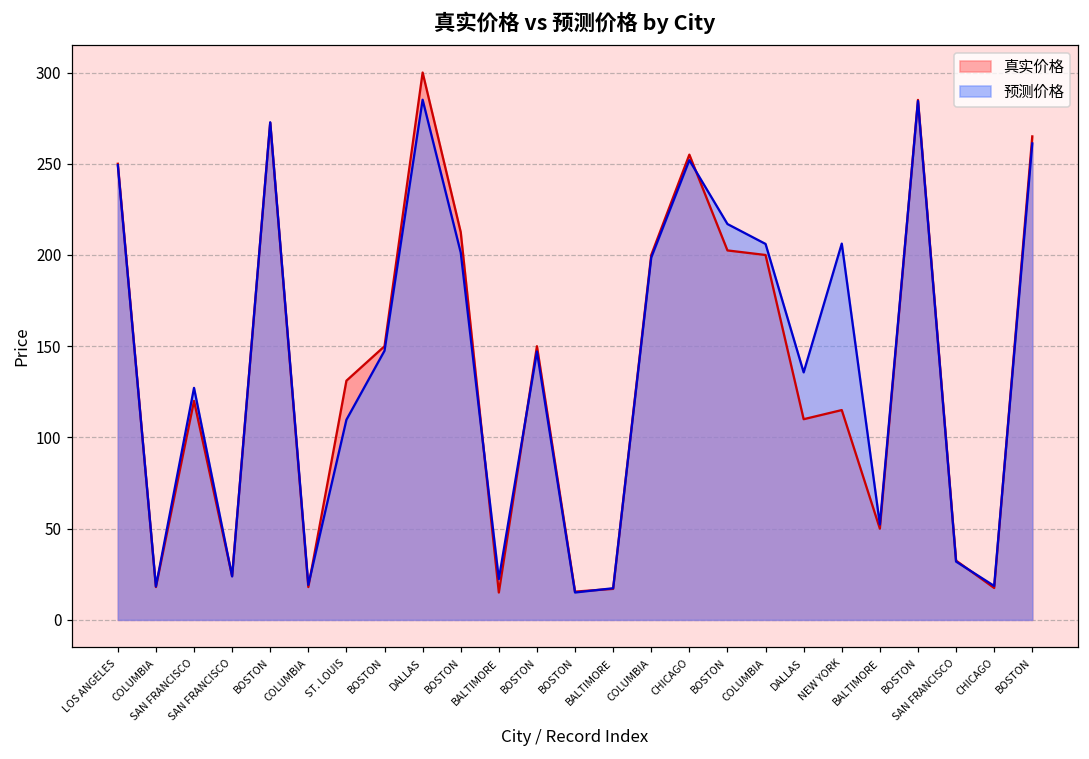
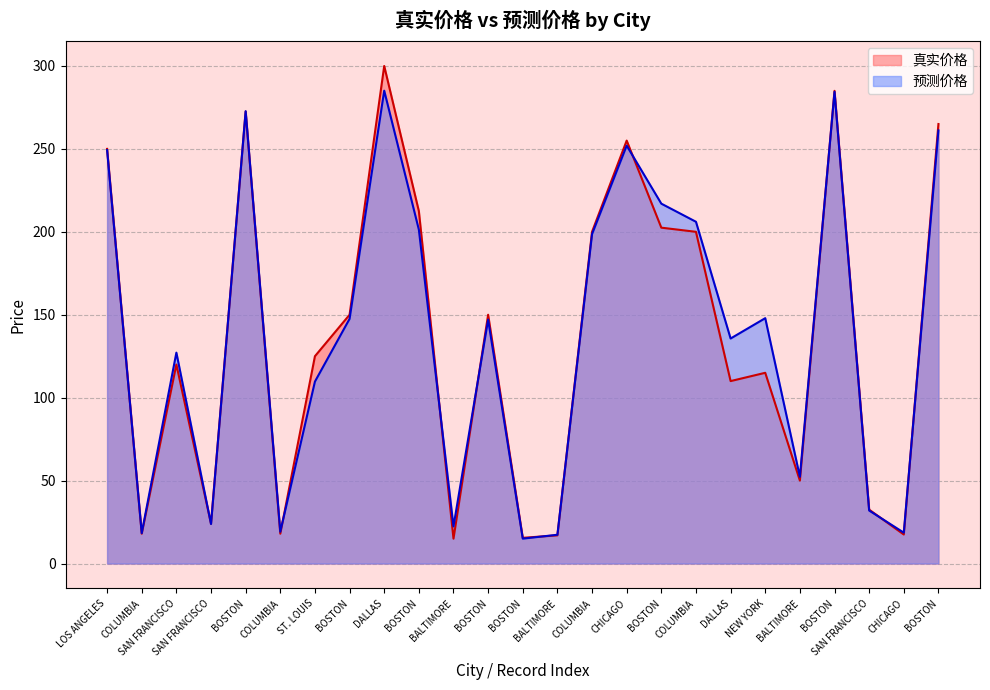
真实价格, ST. LOUIS: 131 -> 125
预测价格, NEW YORK: 206 -> 148
